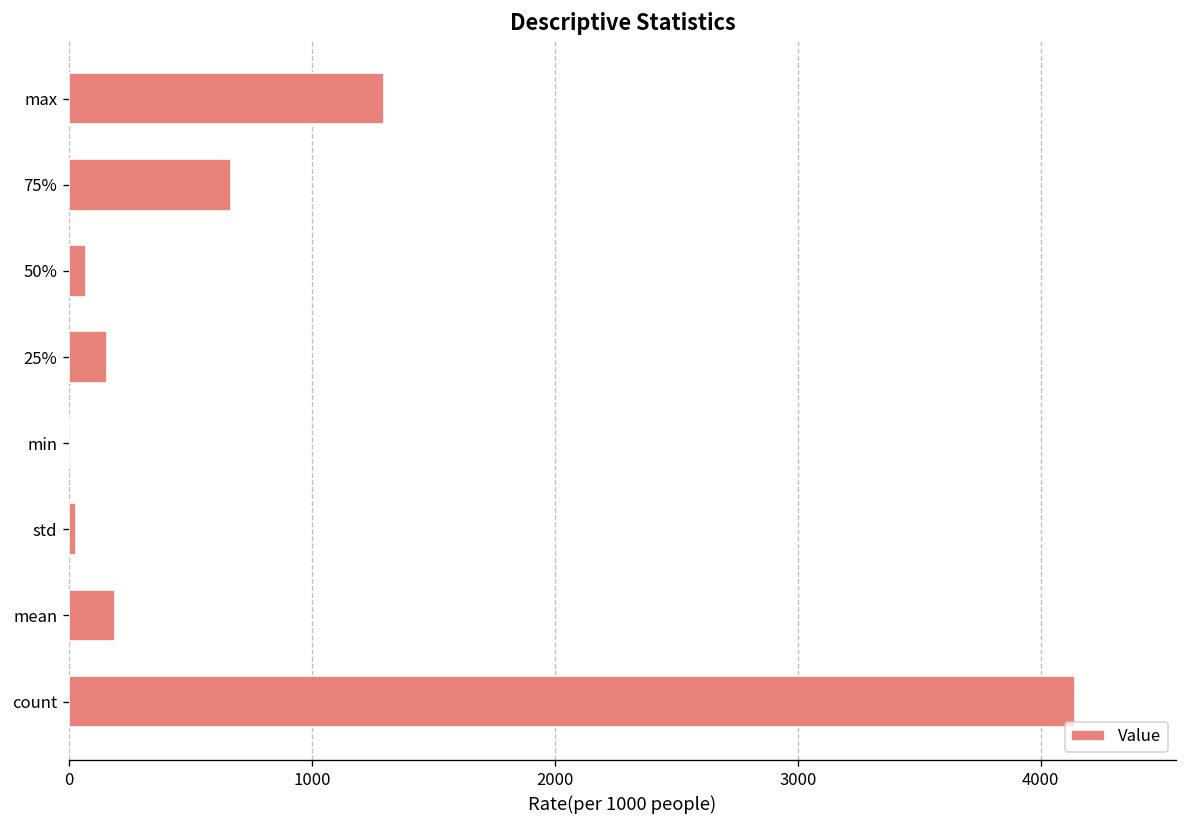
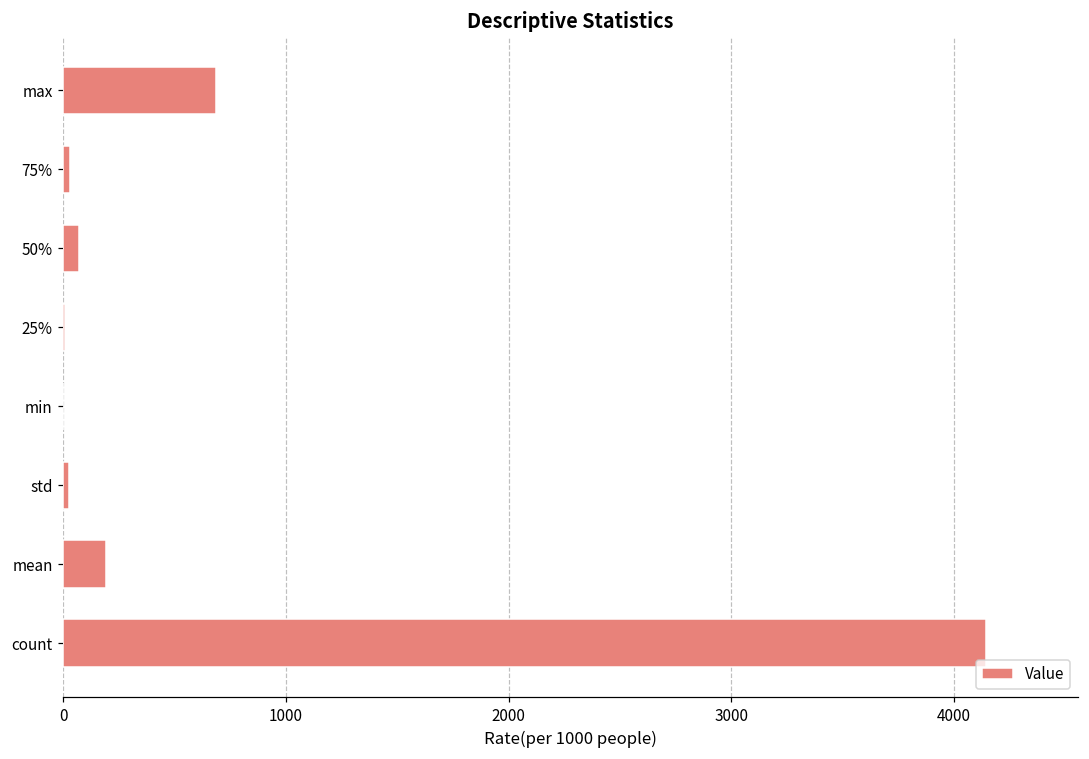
max: 1300 -> 690
75%: 670 -> 30
25%: 160 -> 10
